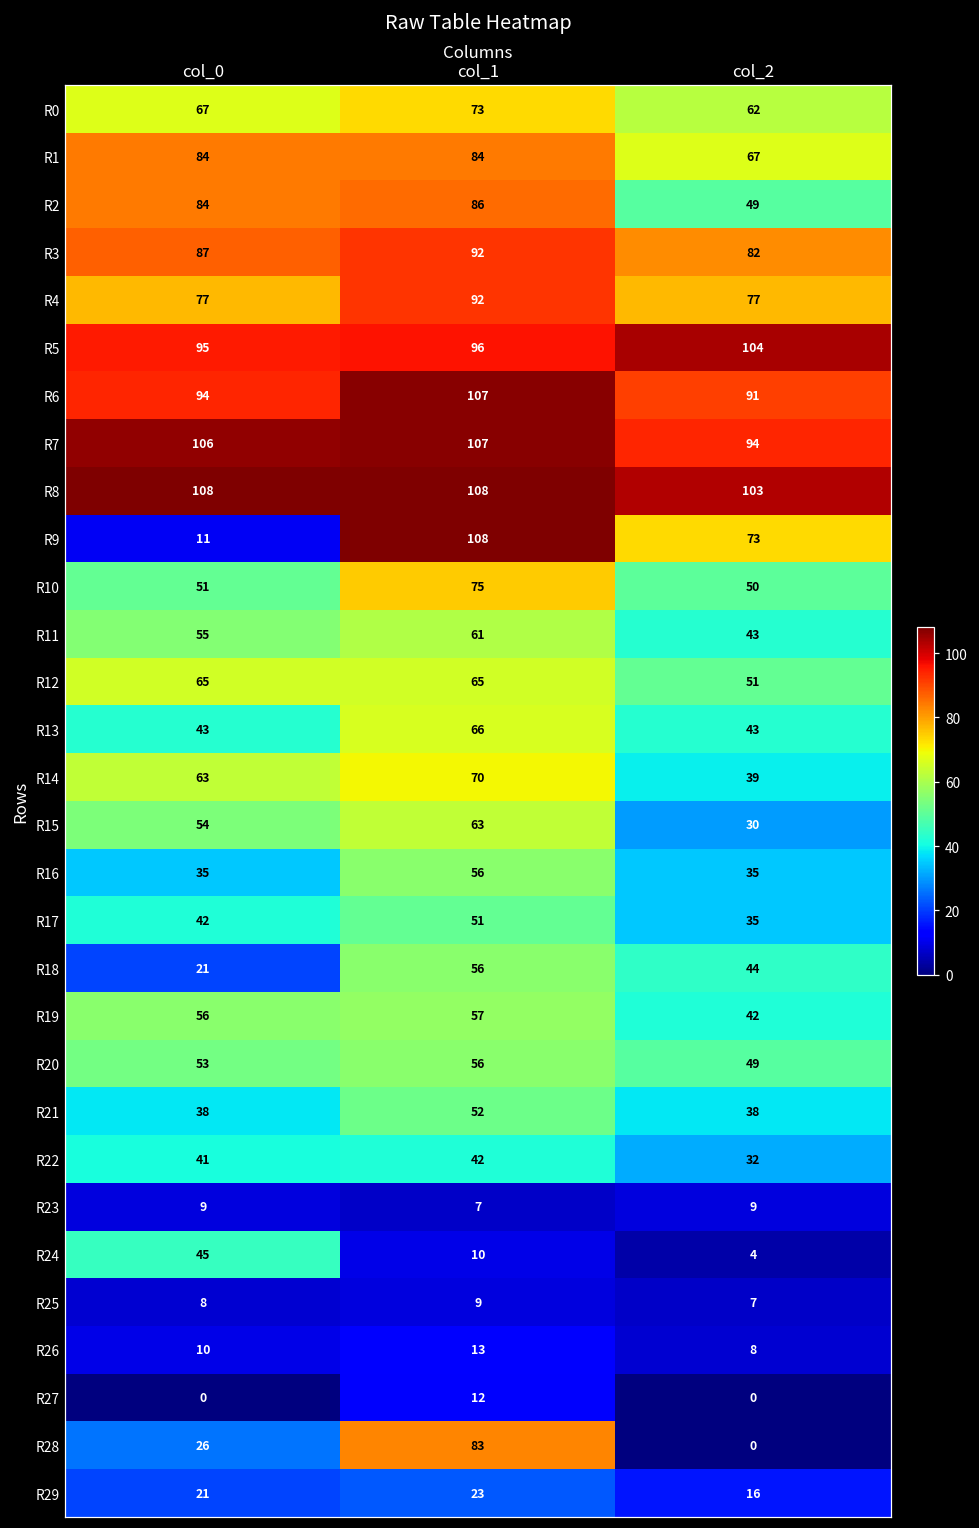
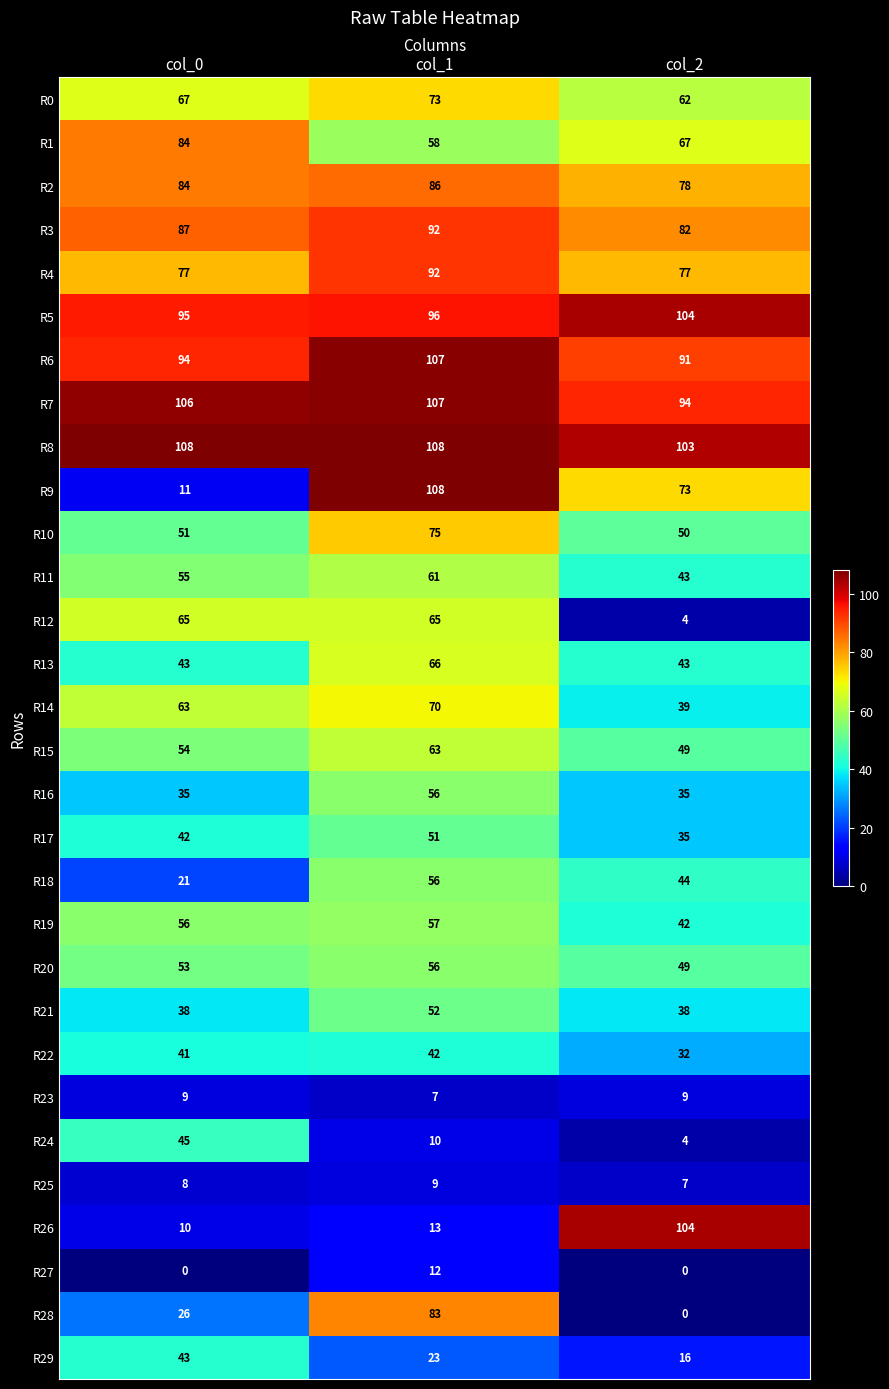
R1, col_1: 84 -> 58
R2, col_2: 49 -> 78
R12, col_2: 51 -> 4
R15, col_2: 30 -> 49
R26, col_2: 8 -> 104
R29, col_0: 21 -> 43
